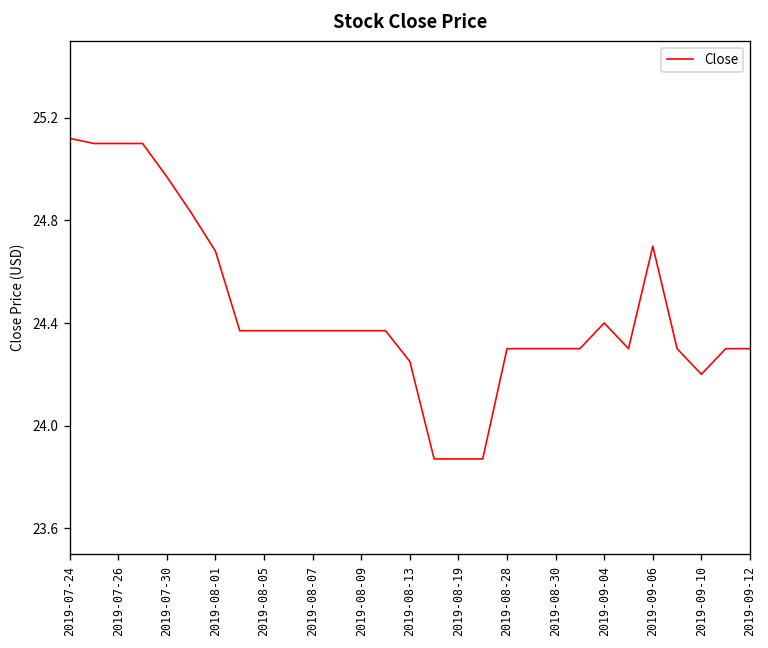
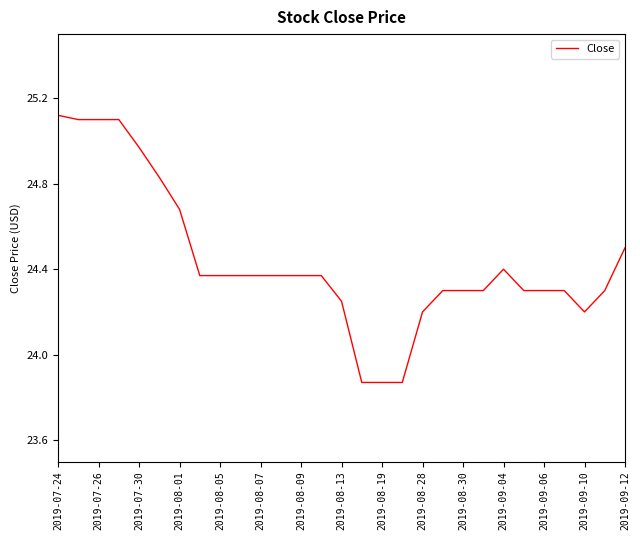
2019-08-28: 24.3 -> 24.2
2019-09-06: 24.7 -> 24.3
2019-09-12: 24.3 -> 24.5
